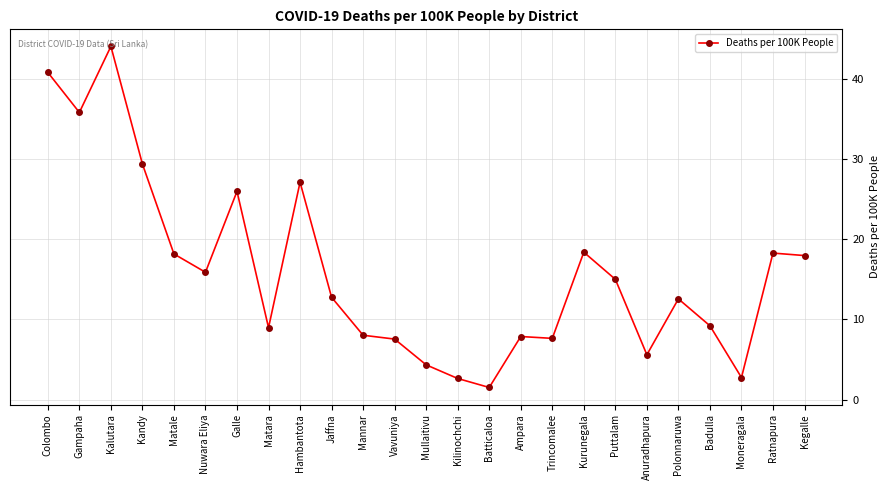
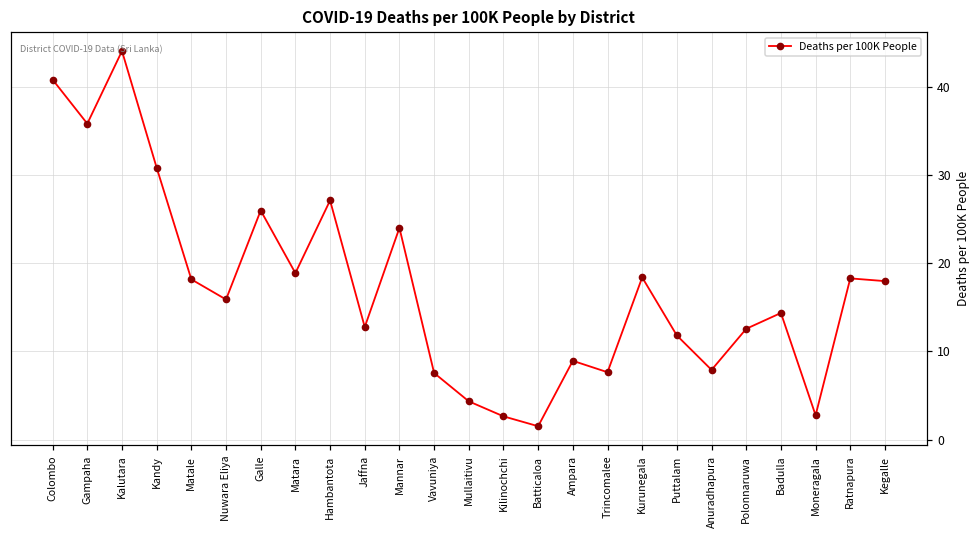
Kandy: 29 -> 31
Matara: 9 -> 19
Mannar: 8 -> 24
Ampara: 8 -> 9
Puttalam: 15 -> 12
Anuradhapura: 6 -> 8
Badulla: 9 -> 14
